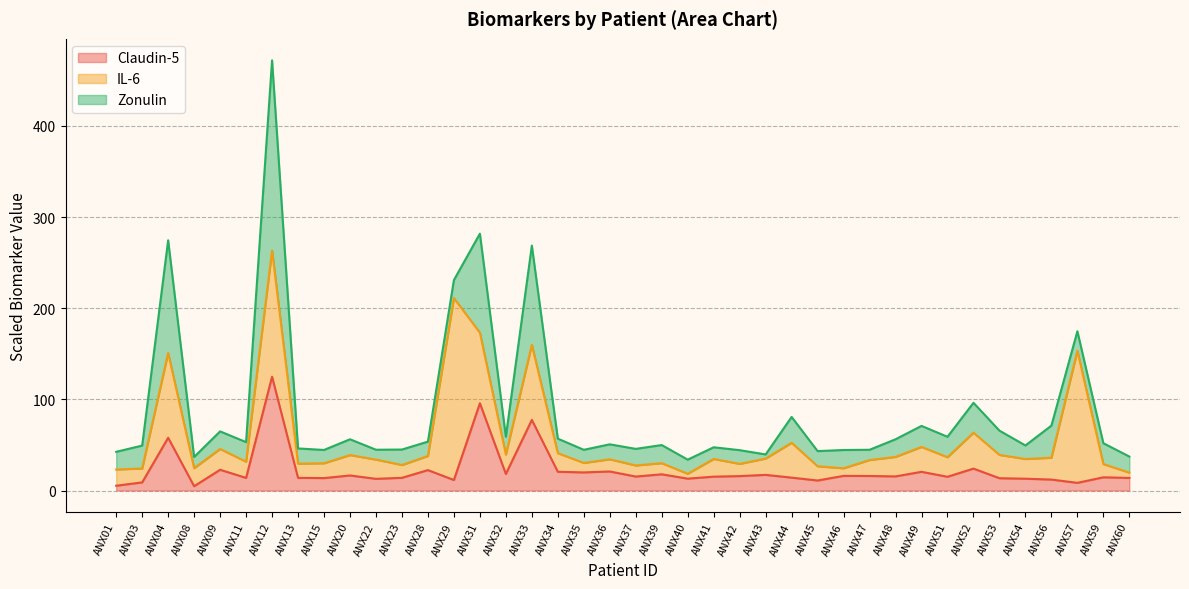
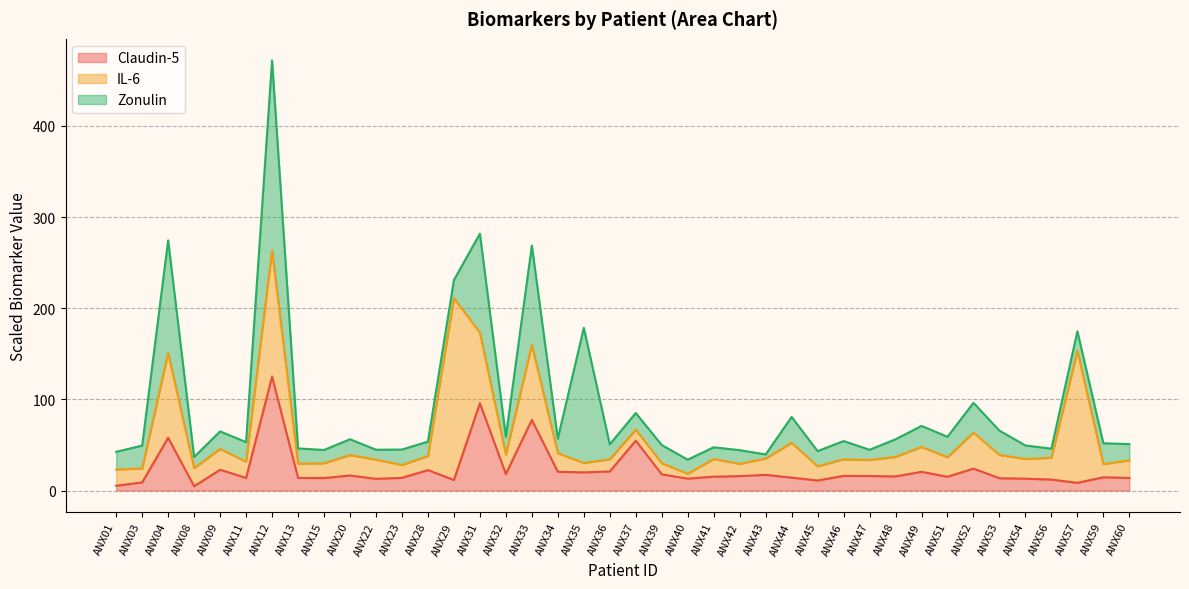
Zonulin, ANX35: 10 -> 150
Claudin-5, ANX37: 20 -> 50
IL-6, ANX46: 10 -> 20
Zonulin, ANX56: 40 -> 10
IL-6, ANX60: 10 -> 20
